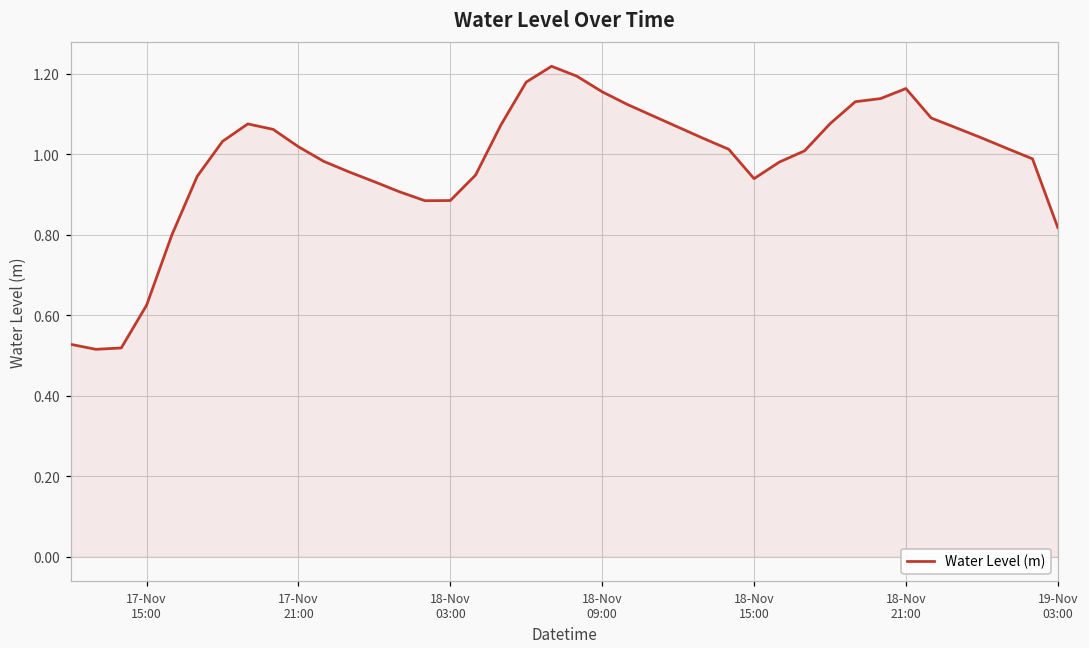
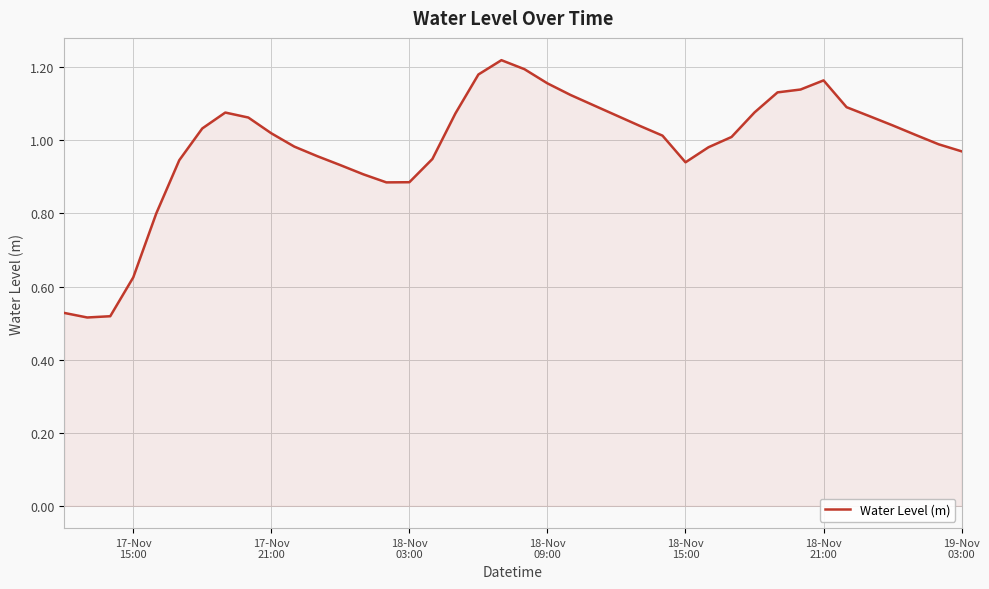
19-Nov 03:00: 0.82 -> 0.97
